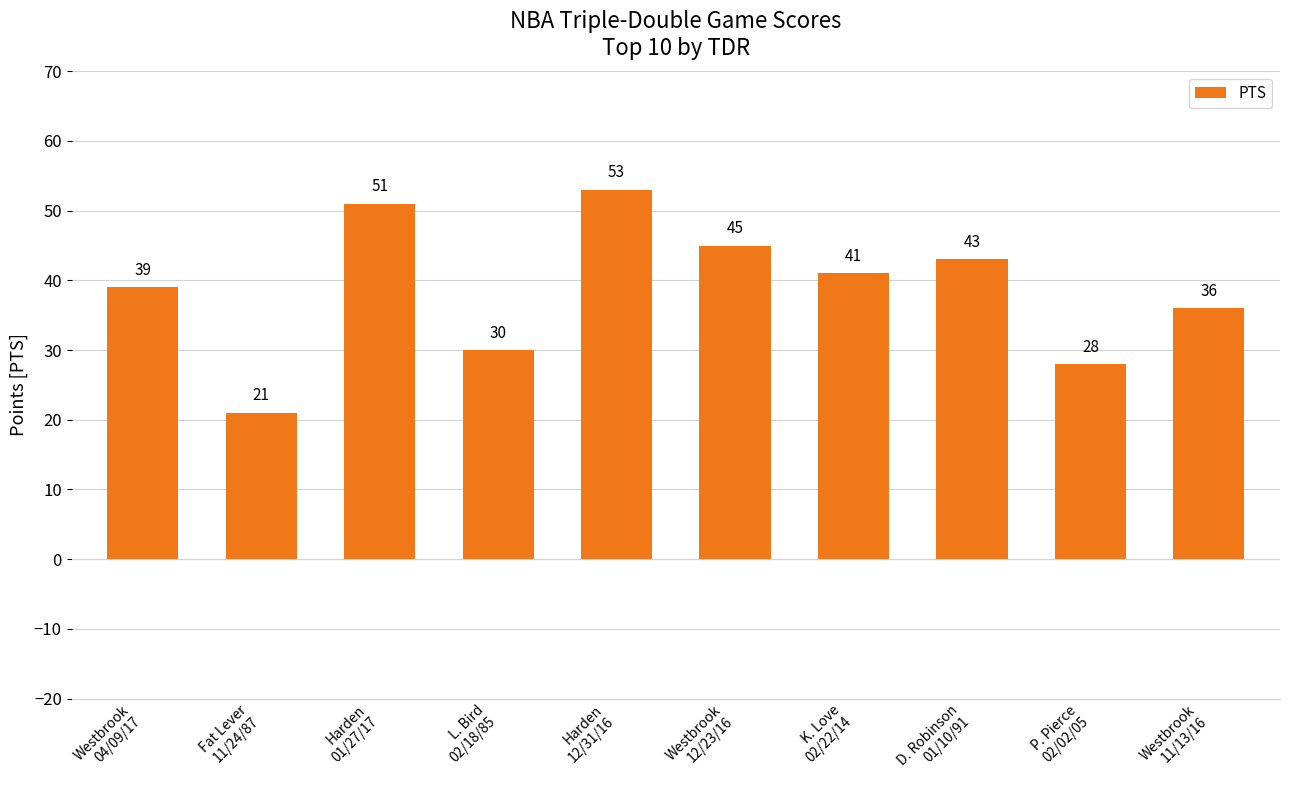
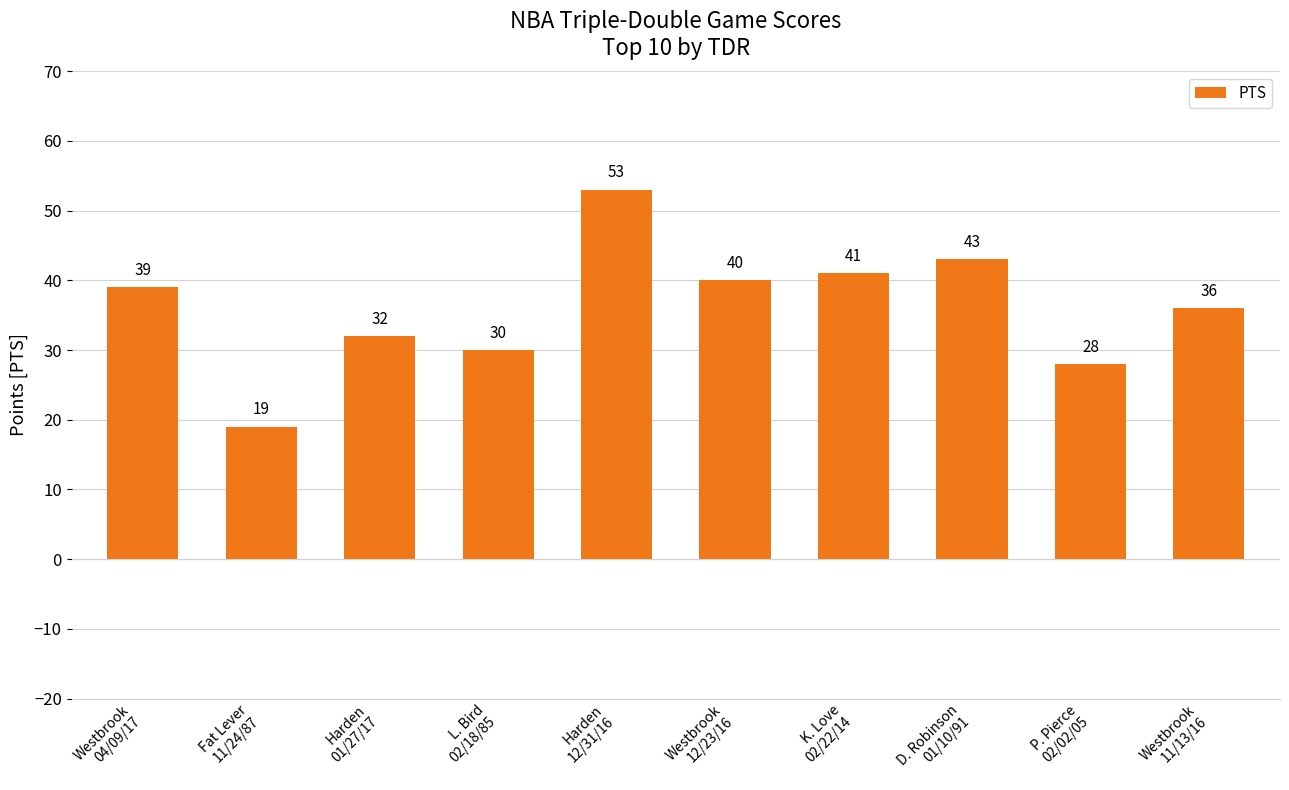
Fat Lever 11/24/87: 21 -> 19
Harden 01/27/17: 51 -> 32
Westbrook 12/23/16: 45 -> 40
